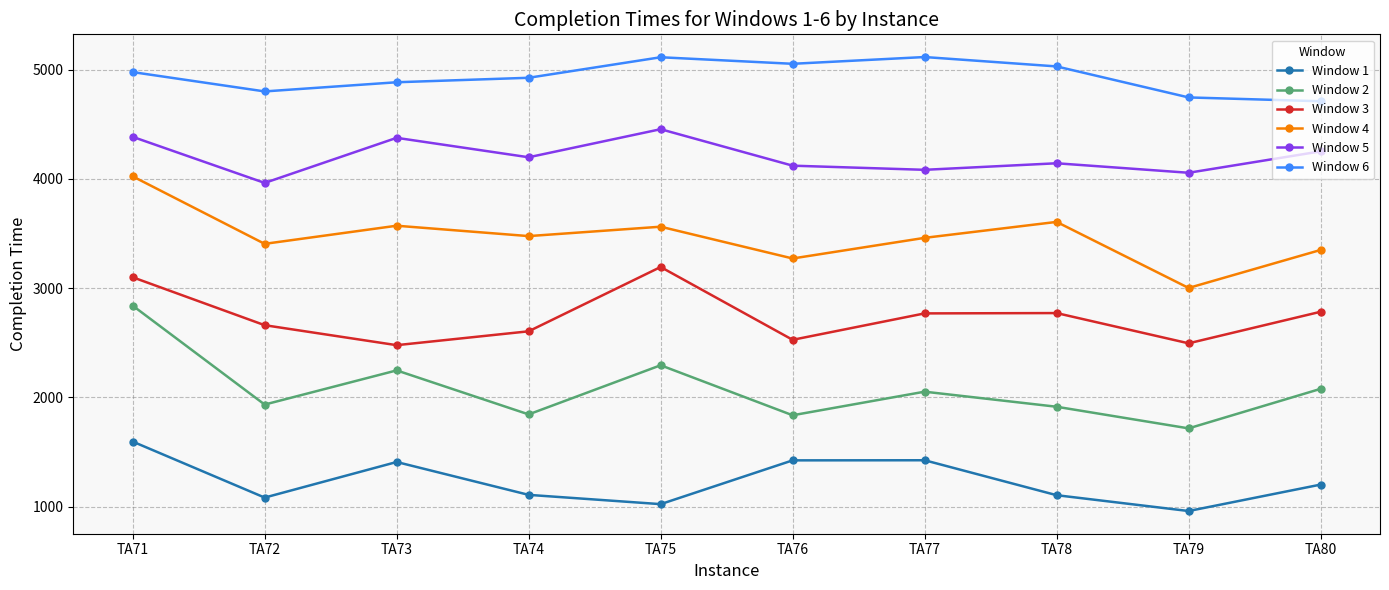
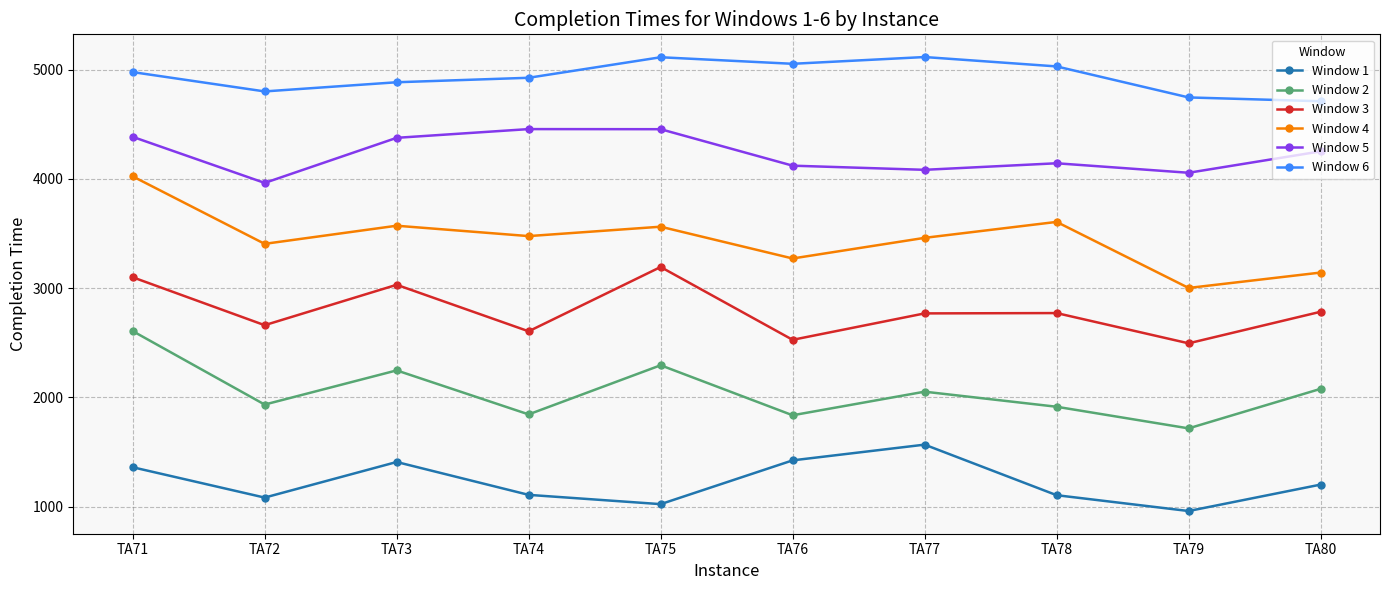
Window 1, TA71: 1600 -> 1360
Window 2, TA71: 2840 -> 2610
Window 3, TA73: 2480 -> 3030
Window 5, TA74: 4200 -> 4460
Window 1, TA77: 1420 -> 1570
Window 4, TA80: 3350 -> 3140
